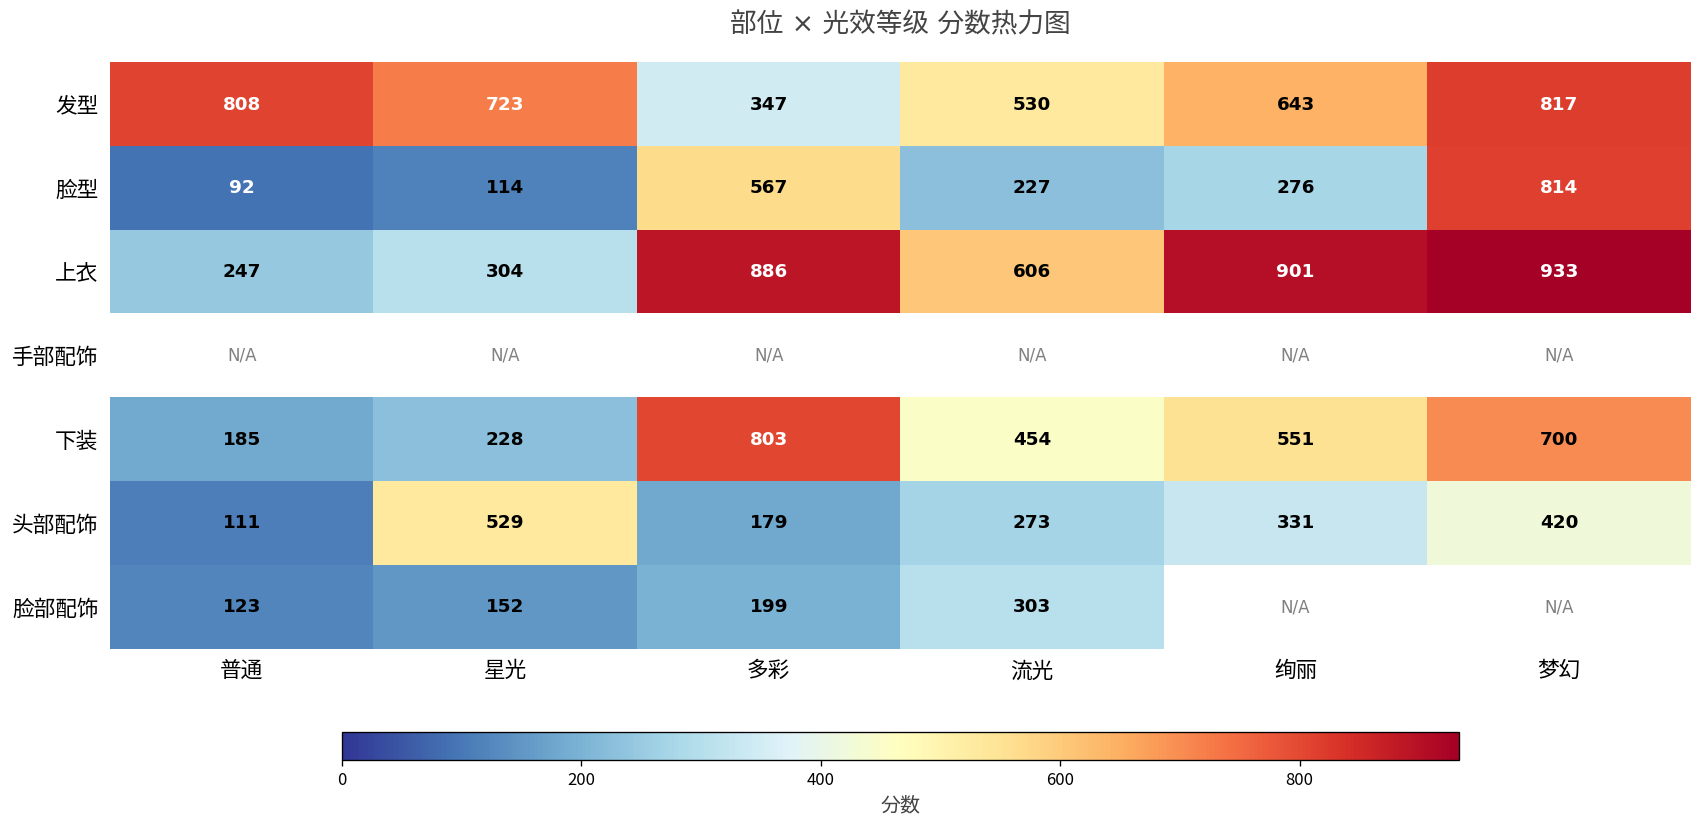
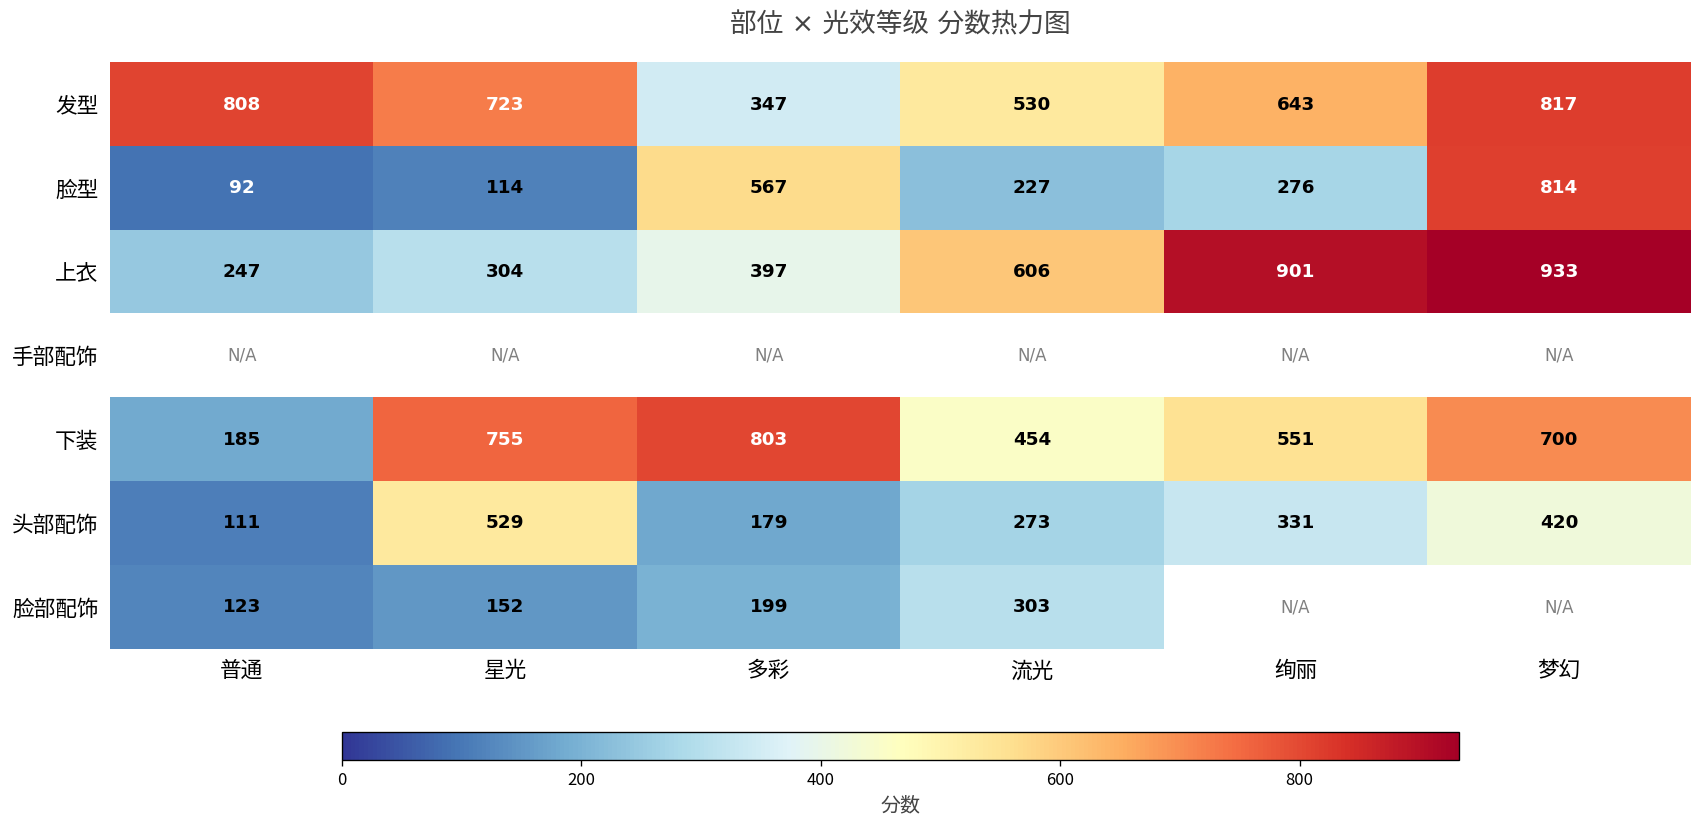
上衣, 多彩: 886 -> 397
下装, 星光: 228 -> 755
